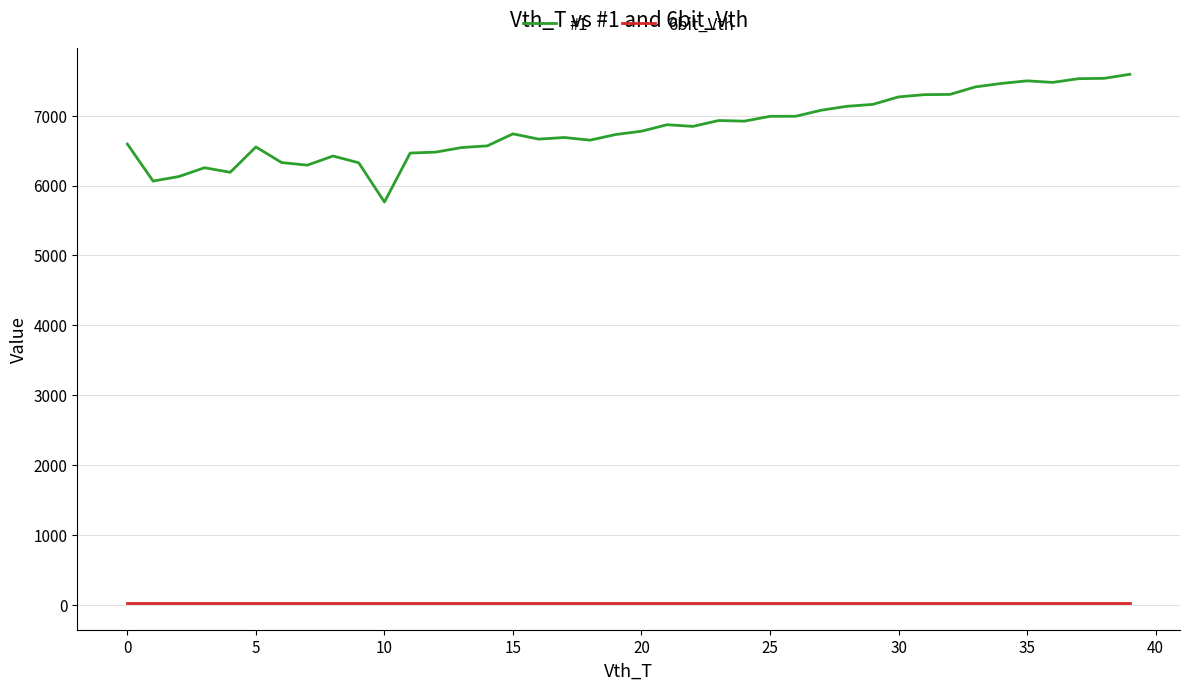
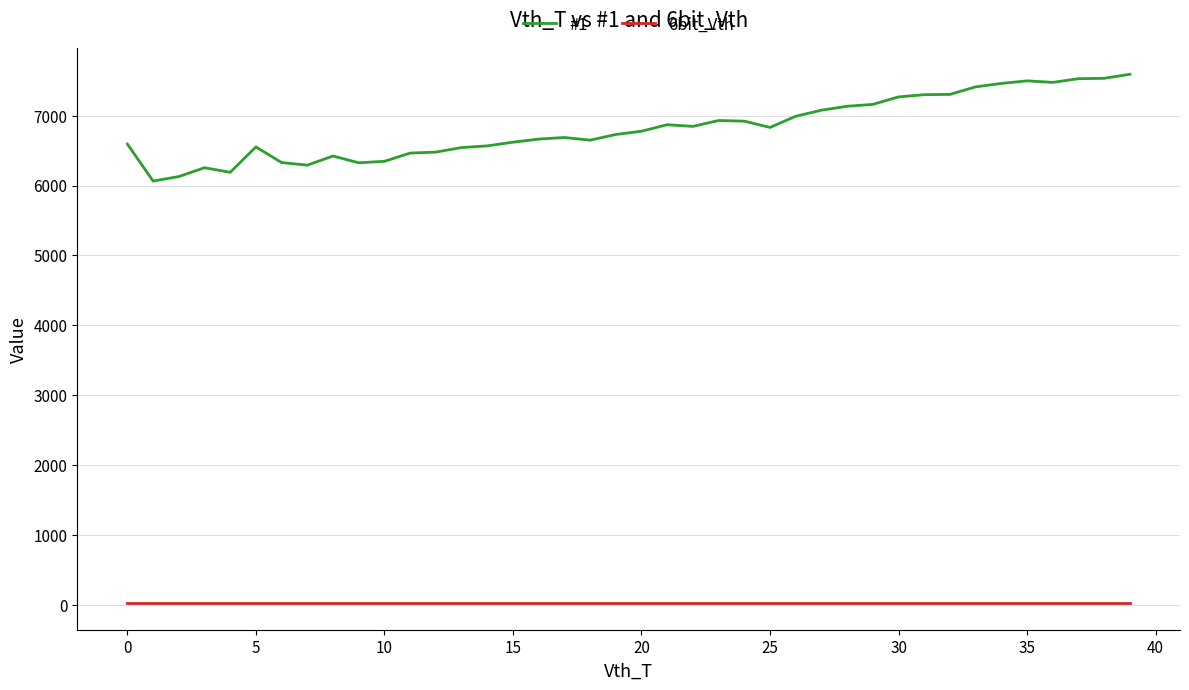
#1, 10: 5800 -> 6300
#1, 15: 6700 -> 6600
#1, 25: 7000 -> 6800
